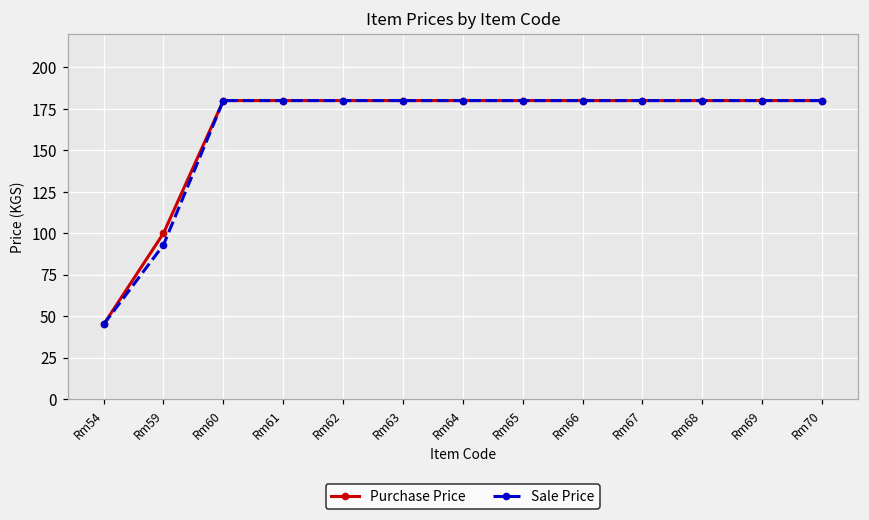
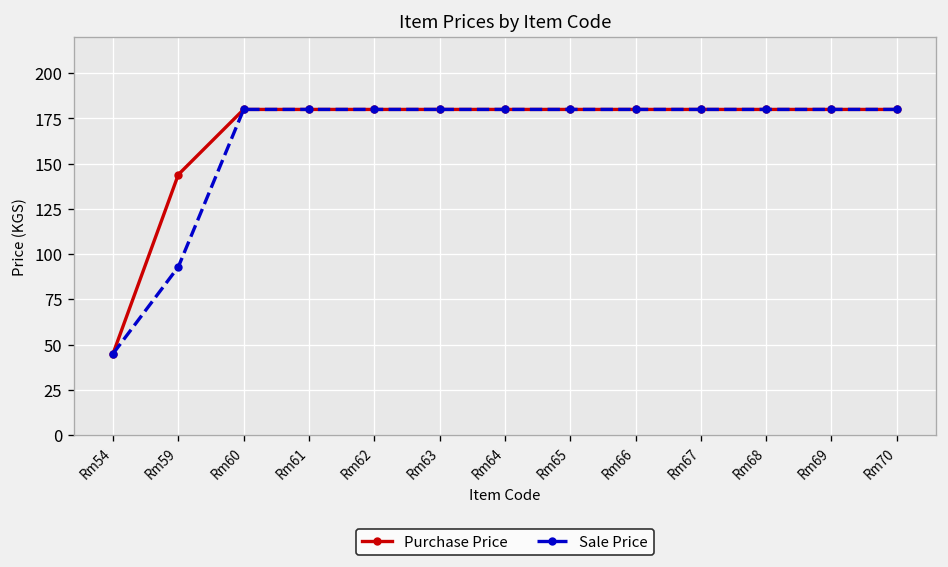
Purchase Price, Rm59: 100 -> 144
